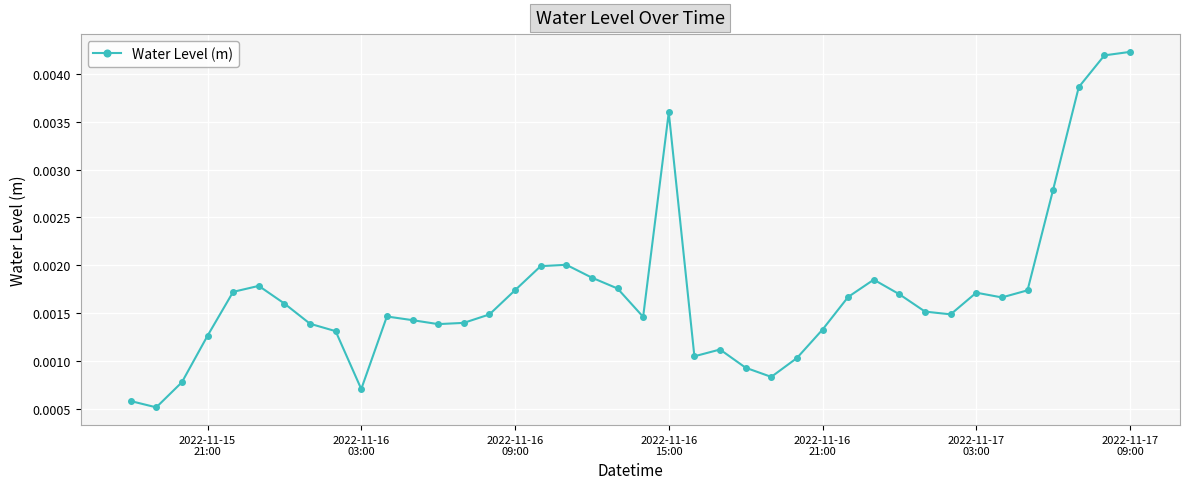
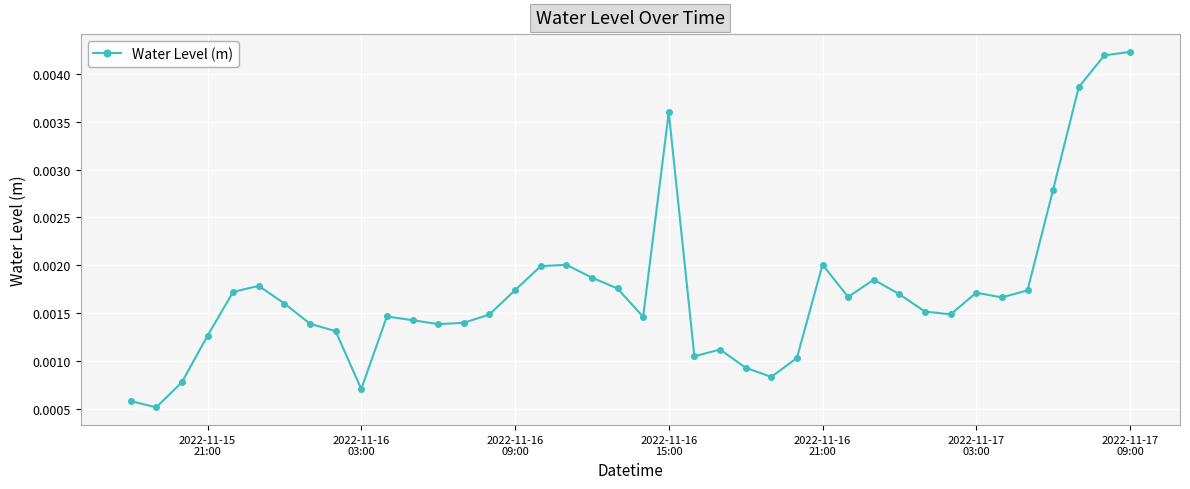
2022-11-16 21:00: 0.0013 -> 0.0020
